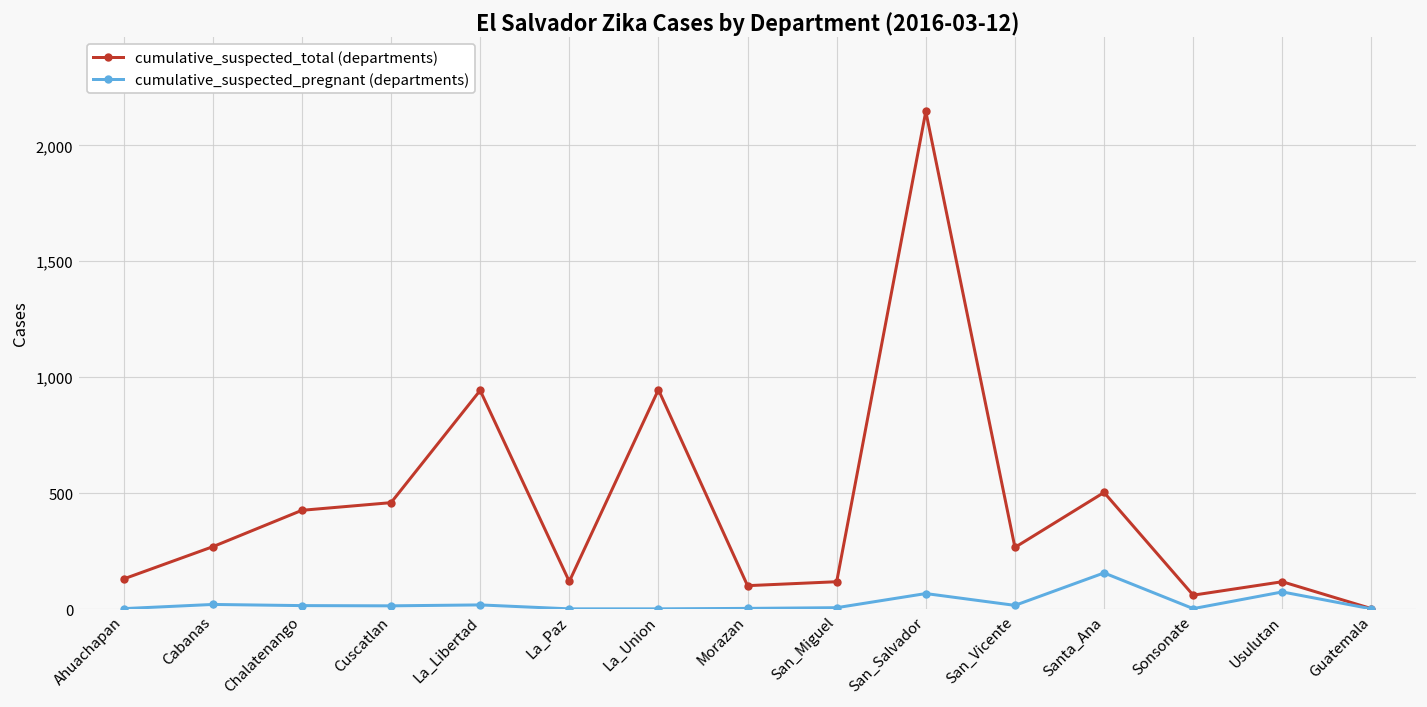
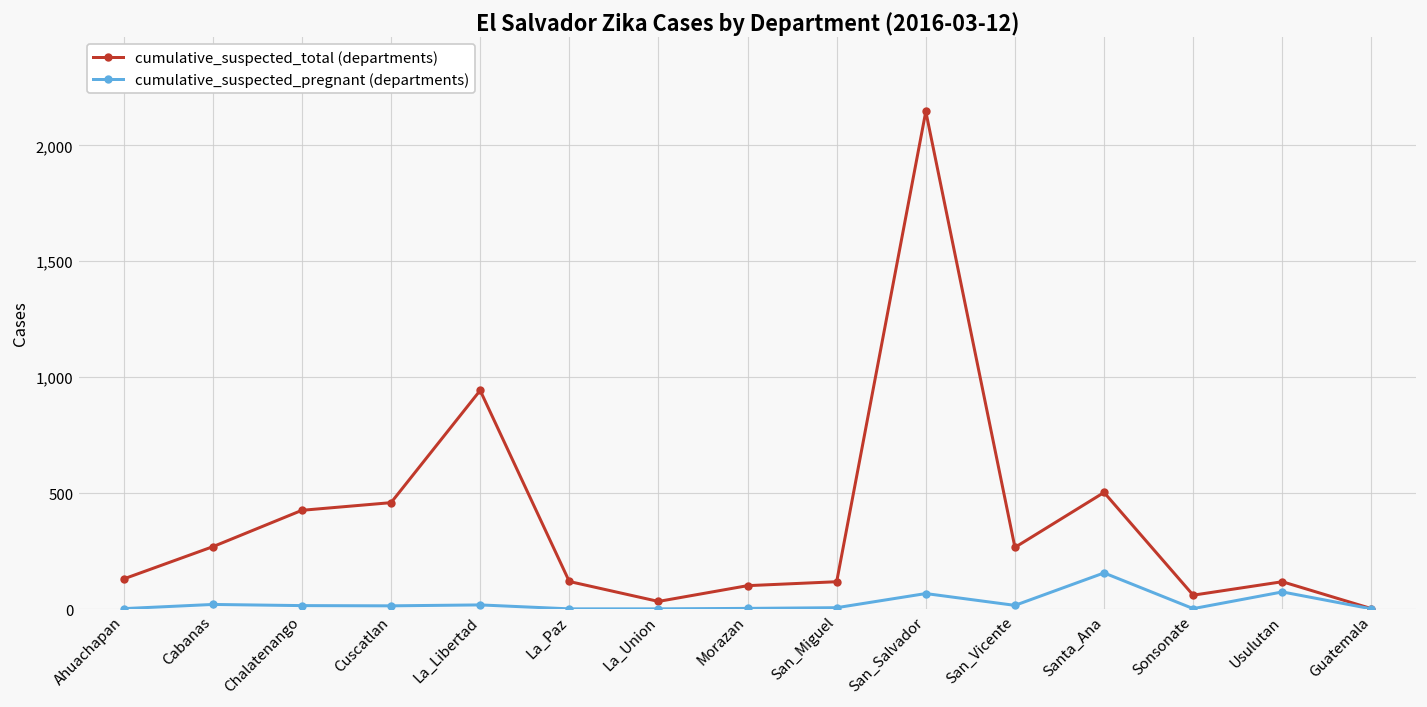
cumulative_suspected_total (departments), La_Union: 950 -> 30
